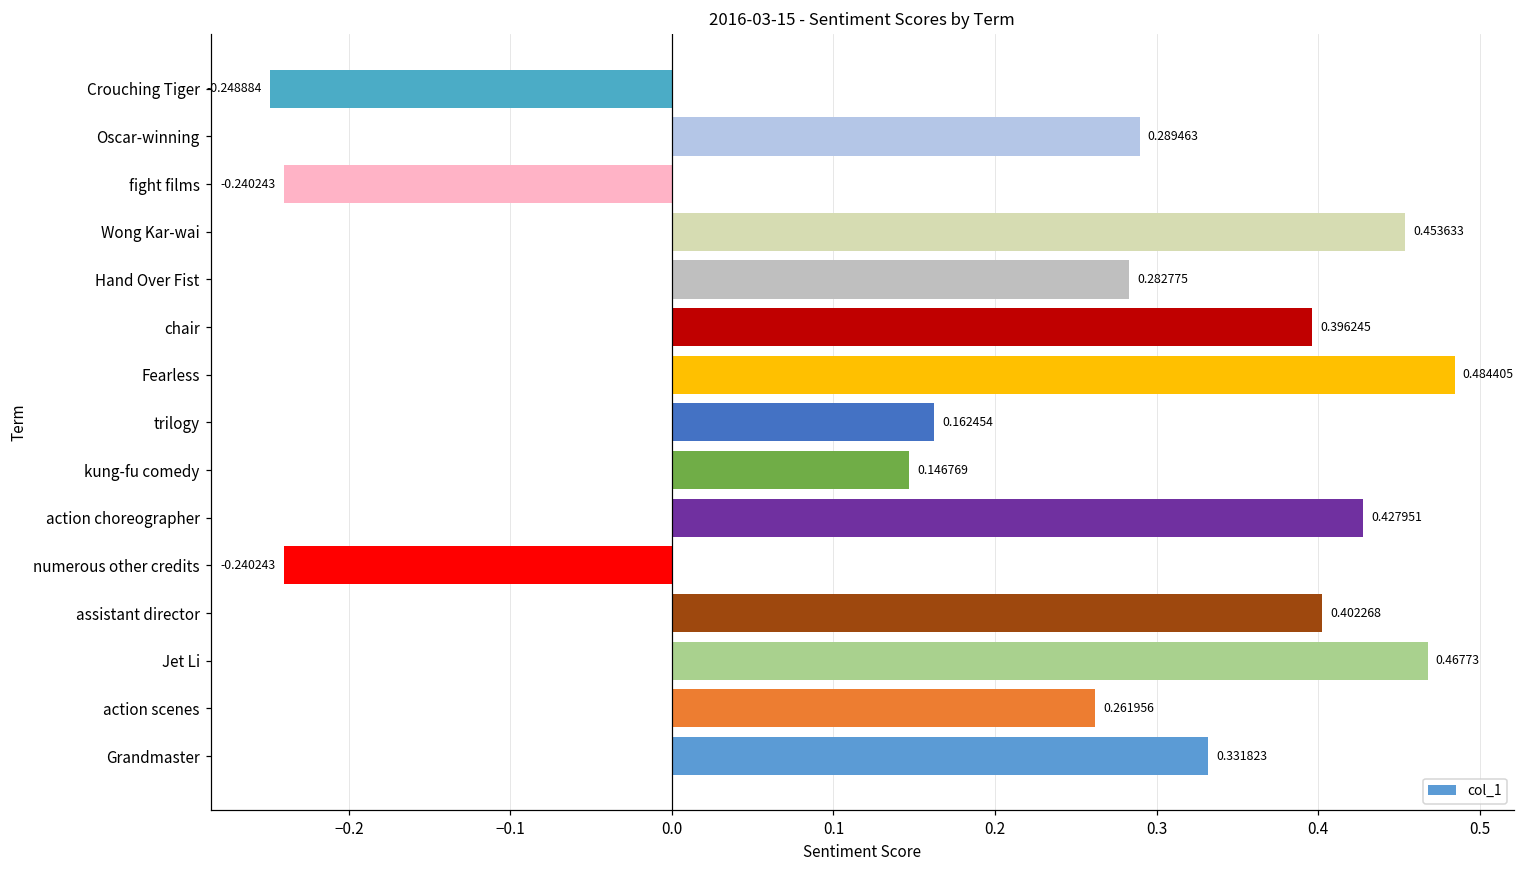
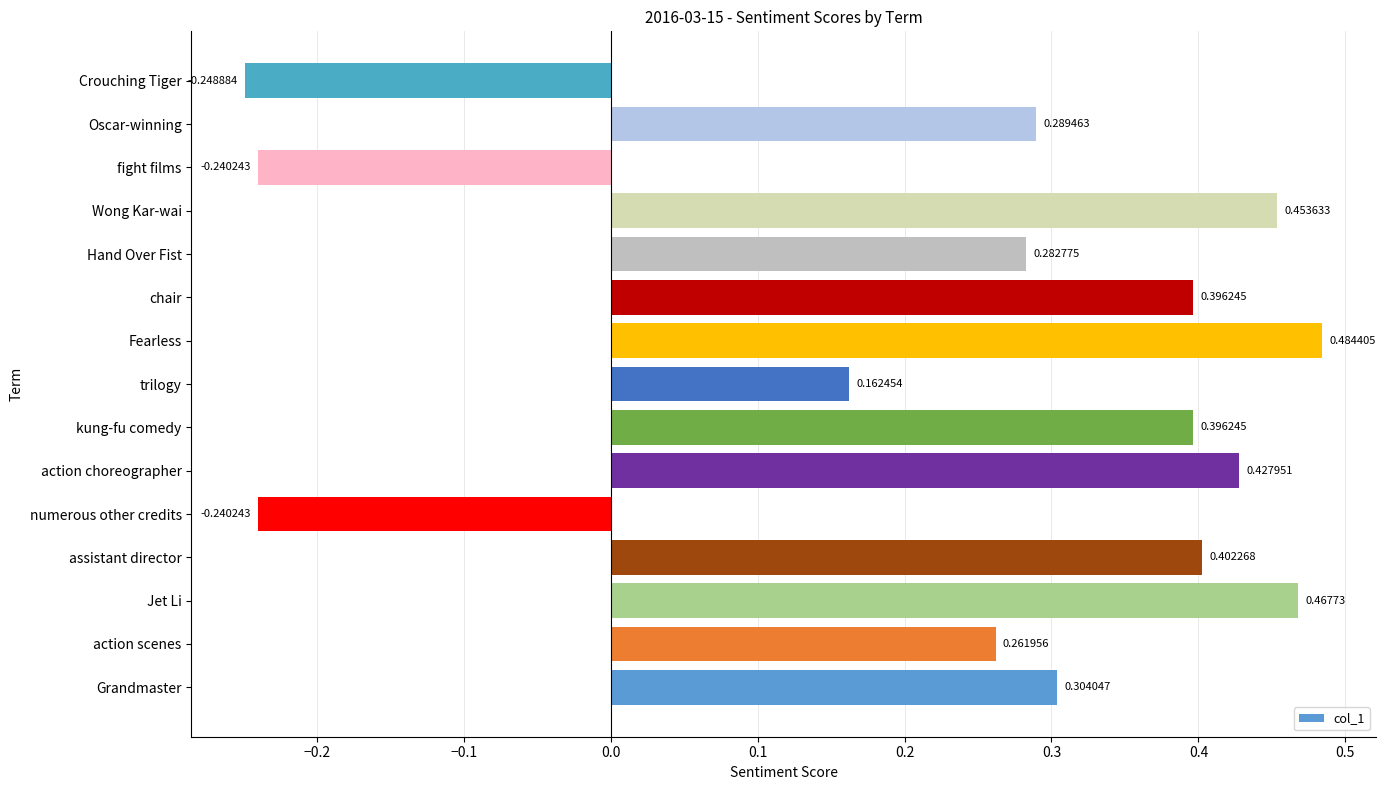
kung-fu comedy: 0.146769 -> 0.396245
Grandmaster: 0.331823 -> 0.304047
